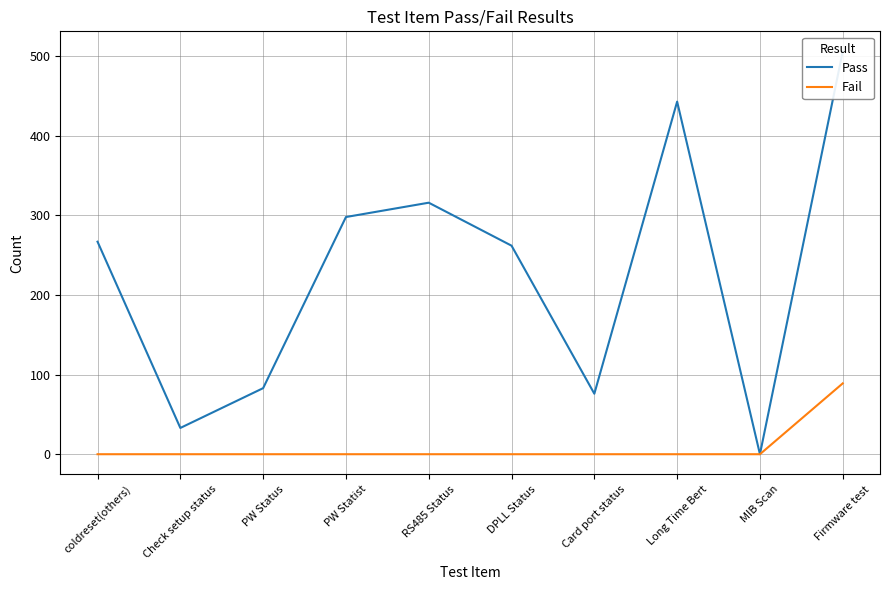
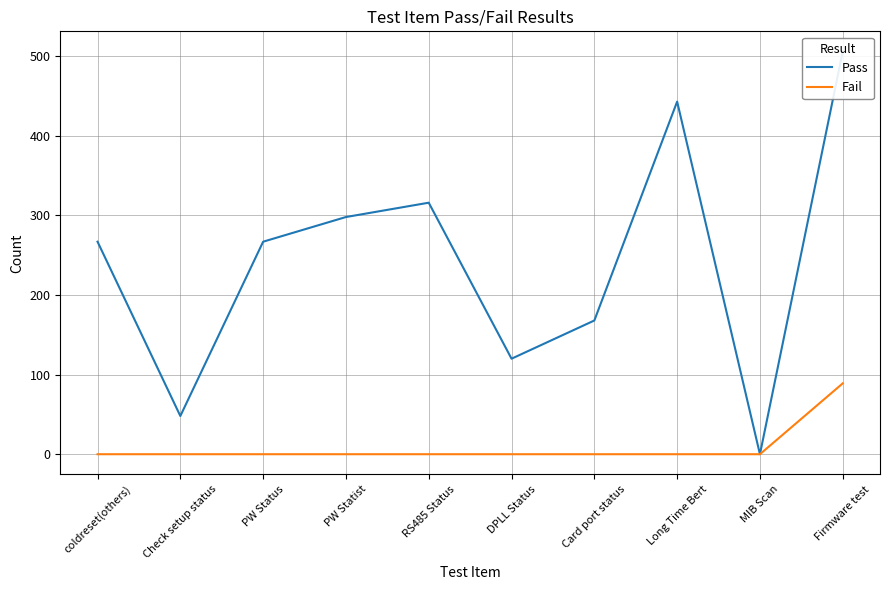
Pass, Check setup status: 30 -> 50
Pass, PW Status: 80 -> 270
Pass, DPLL Status: 260 -> 120
Pass, Card port status: 80 -> 170
